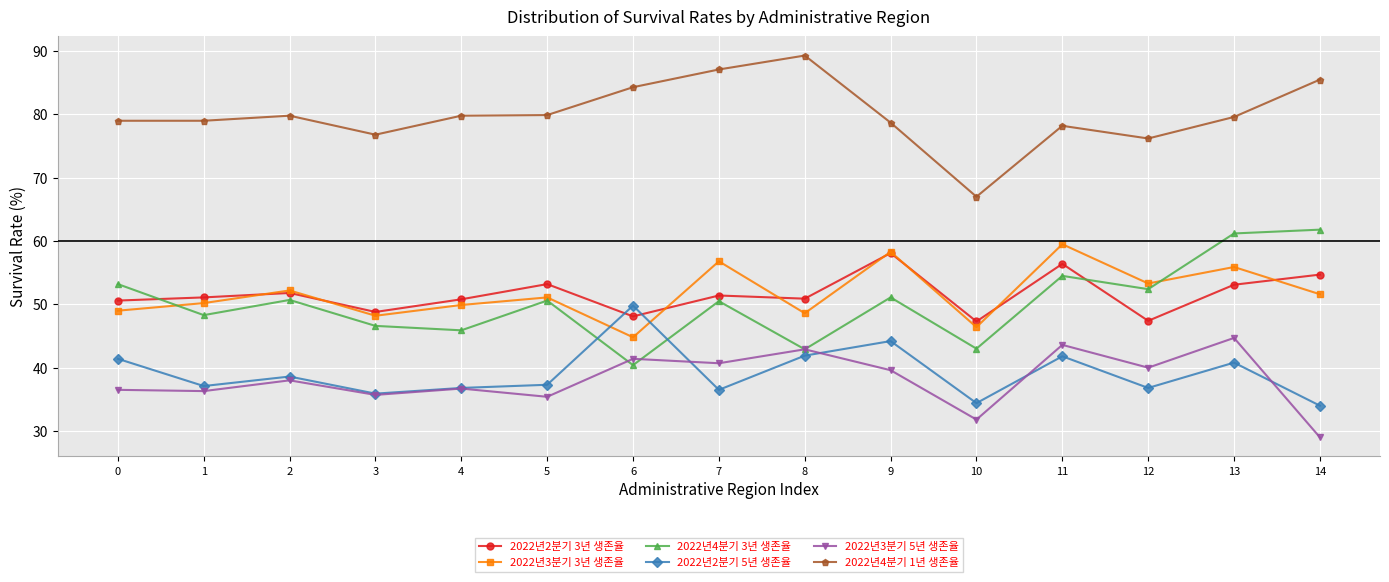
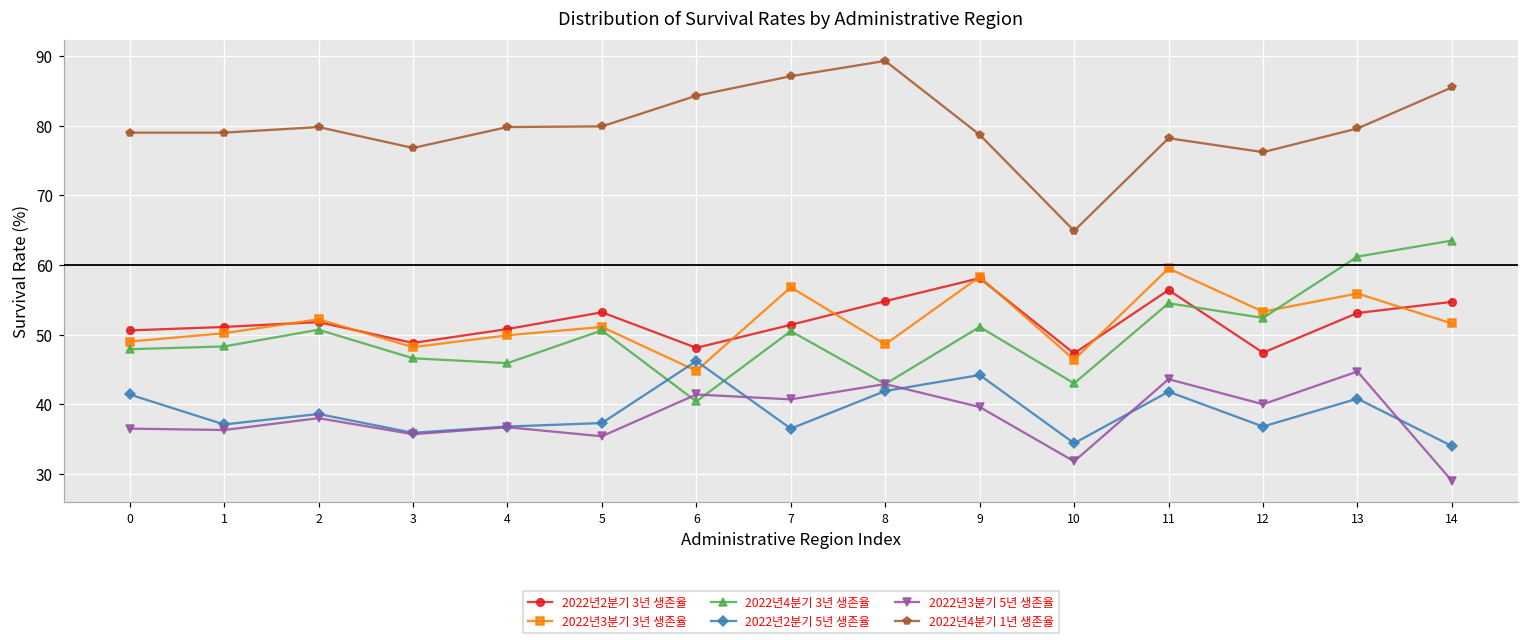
2022년4분기 3년 생존율, 0: 53 -> 48
2022년2분기 5년 생존율, 6: 50 -> 46
2022년2분기 3년 생존율, 8: 51 -> 55
2022년4분기 1년 생존율, 10: 67 -> 65
2022년4분기 3년 생존율, 14: 62 -> 64
